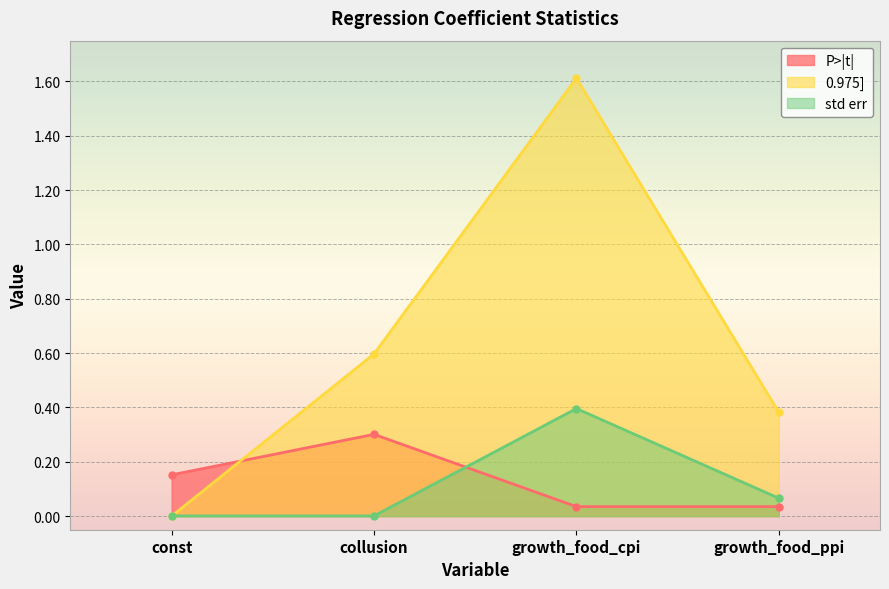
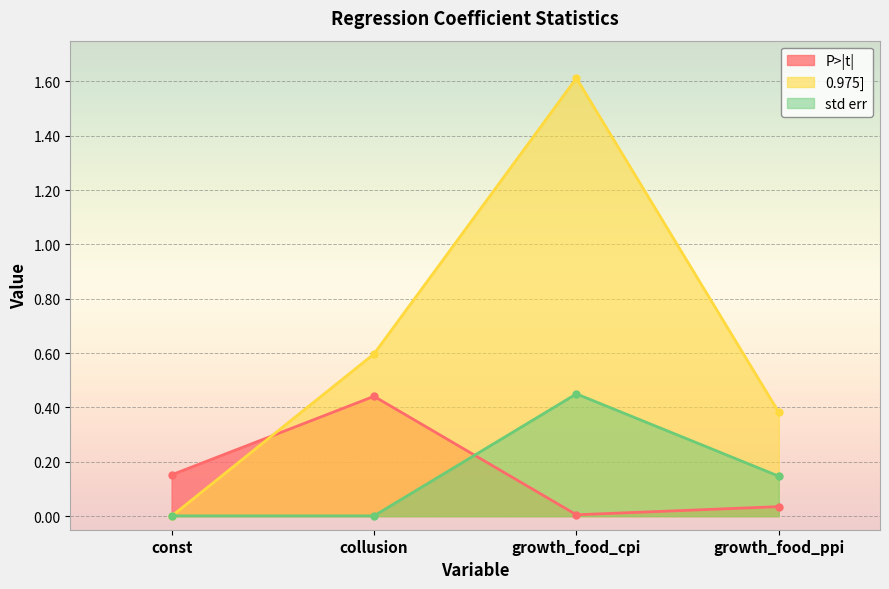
P>|t|, collusion: 0.30 -> 0.44
P>|t|, growth_food_cpi: 0.04 -> 0.01
std err, growth_food_cpi: 0.40 -> 0.45
std err, growth_food_ppi: 0.07 -> 0.15
